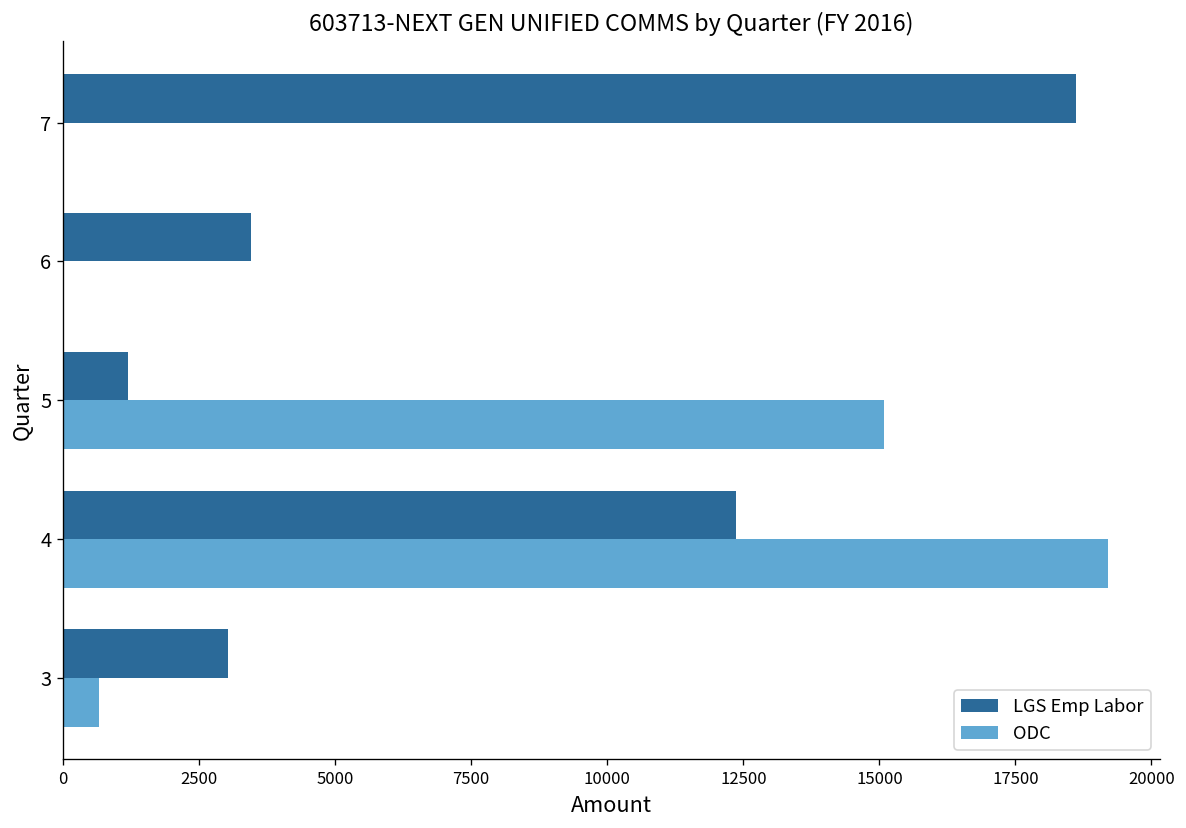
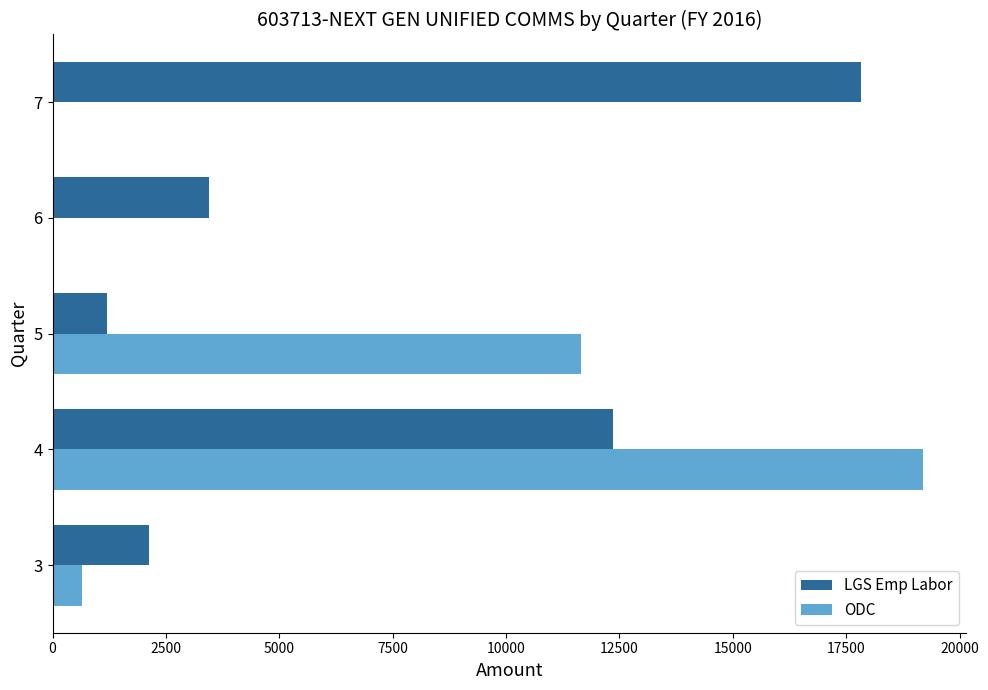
LGS Emp Labor, 7: 18600 -> 17800
ODC, 5: 15100 -> 11600
LGS Emp Labor, 3: 3000 -> 2100
